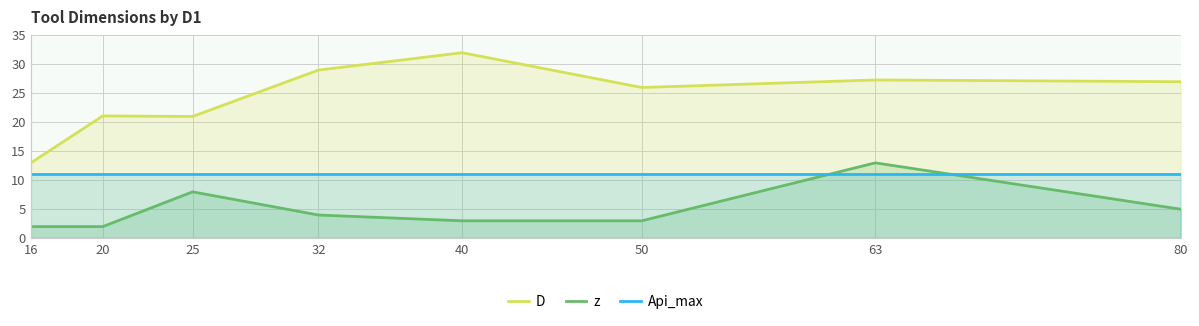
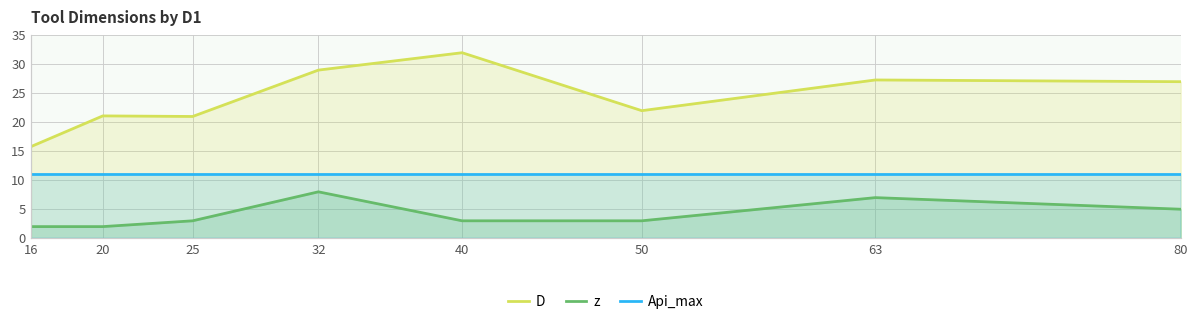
D, 16: 13 -> 16
z, 25: 8 -> 3
z, 32: 4 -> 8
D, 50: 26 -> 22
z, 63: 13 -> 7
